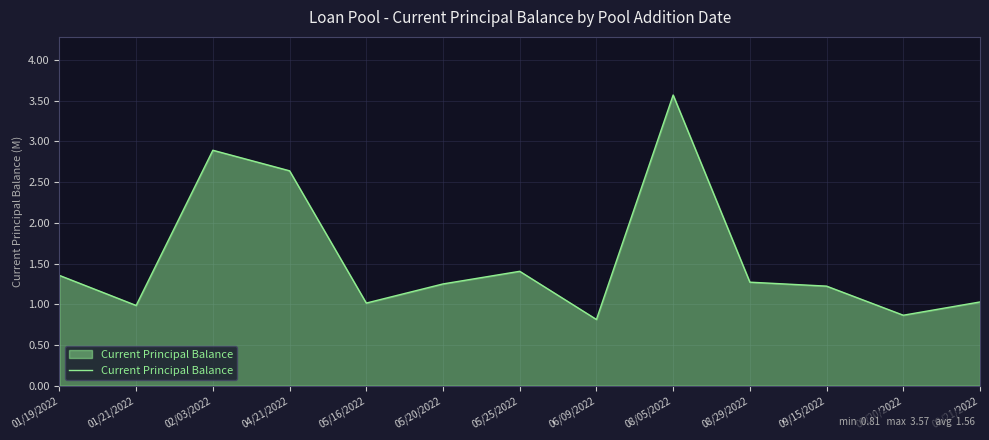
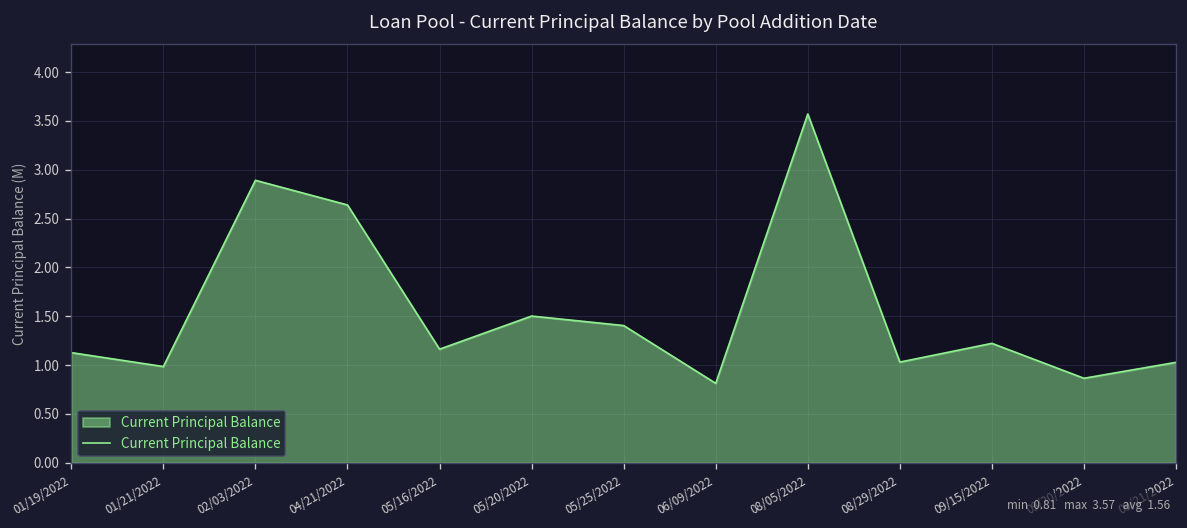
01/19/2022: 1.4 -> 1.1
05/16/2022: 1.0 -> 1.2
05/20/2022: 1.3 -> 1.5
08/29/2022: 1.3 -> 1.0
